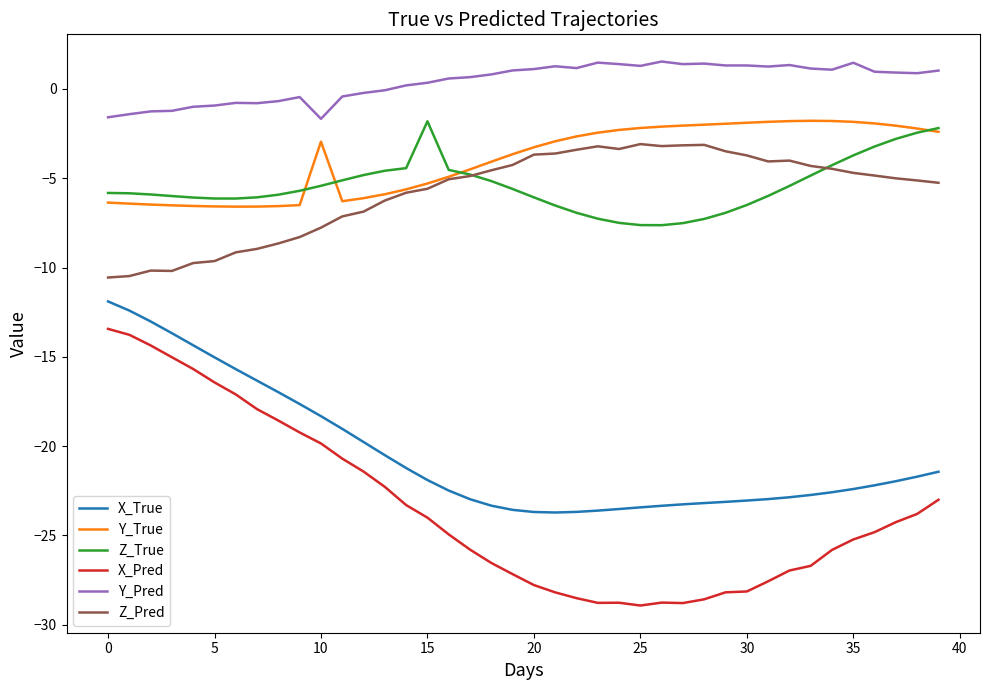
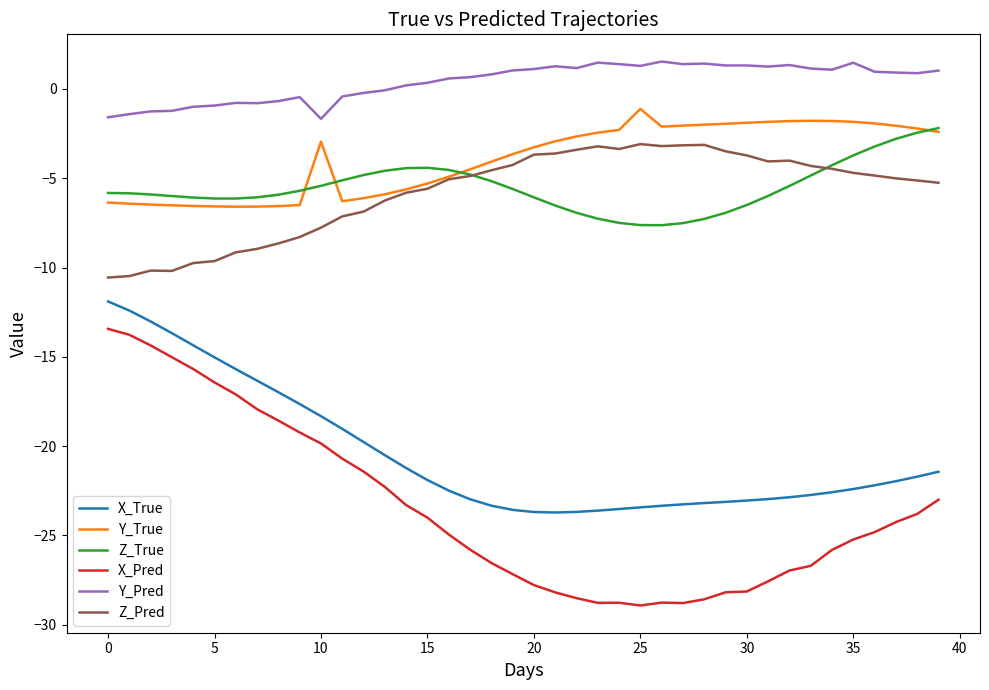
Z_True, 15: -1.8 -> -4.4
Y_True, 25: -2.2 -> -1.1
